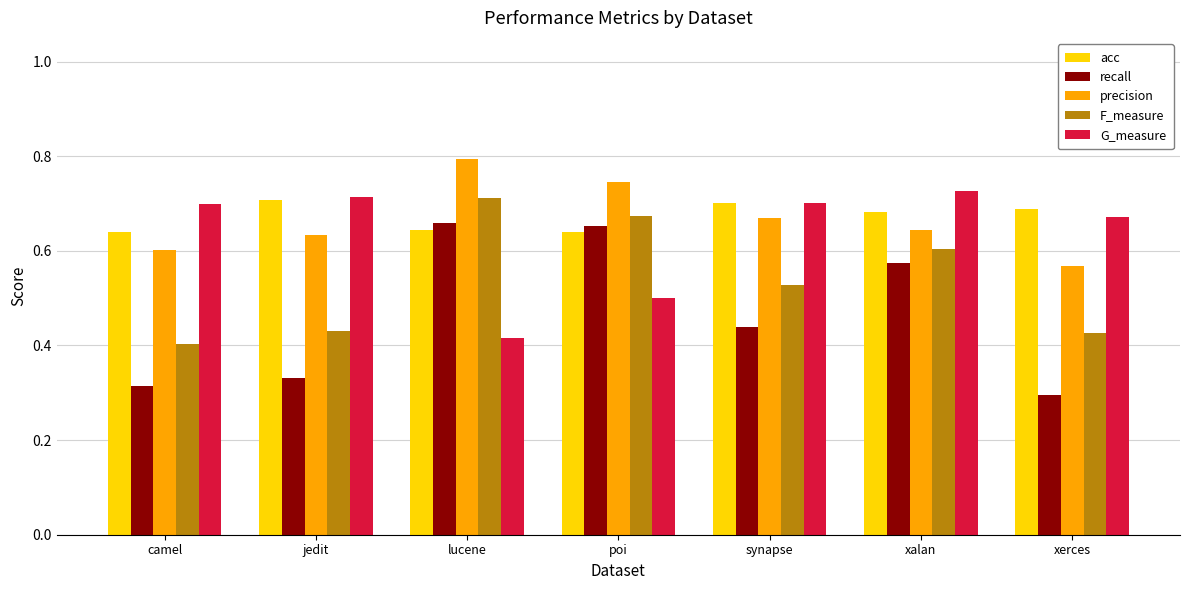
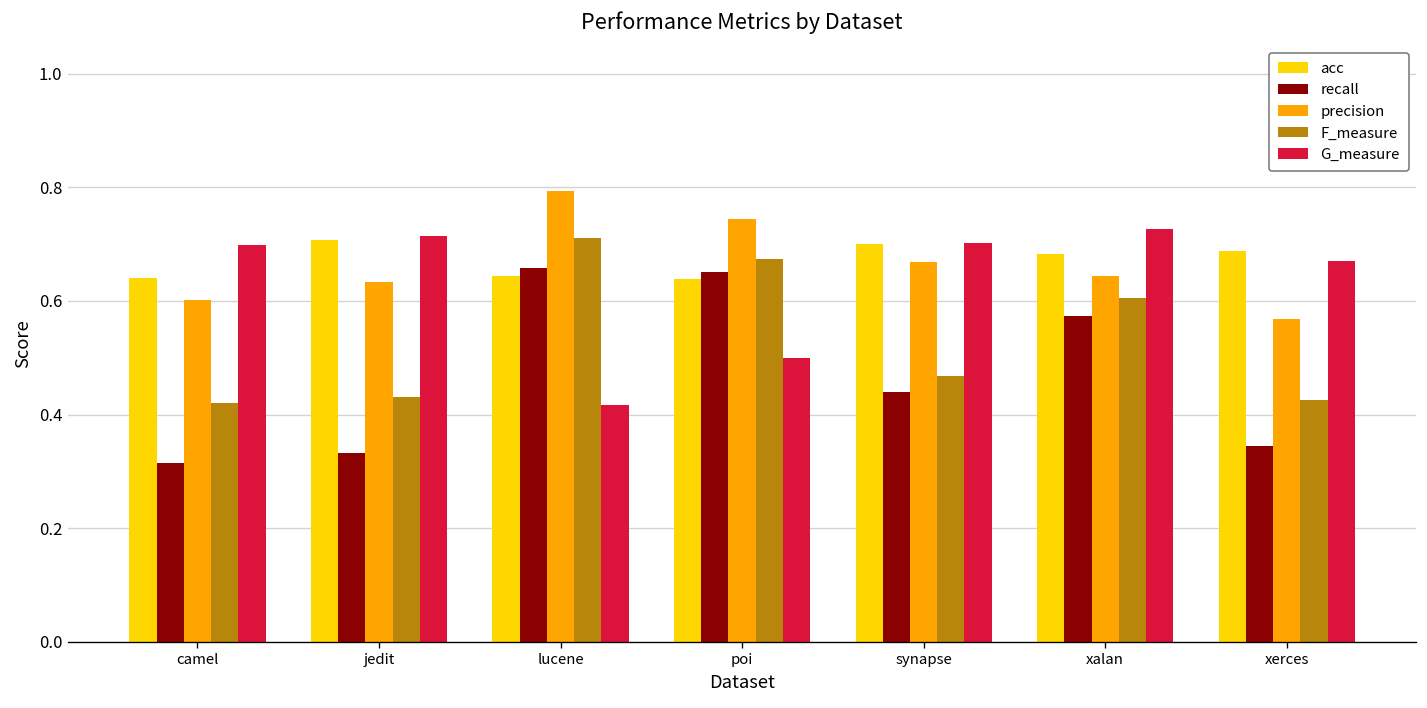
F_measure, camel: 0.40 -> 0.42
F_measure, synapse: 0.53 -> 0.47
recall, xerces: 0.29 -> 0.34
